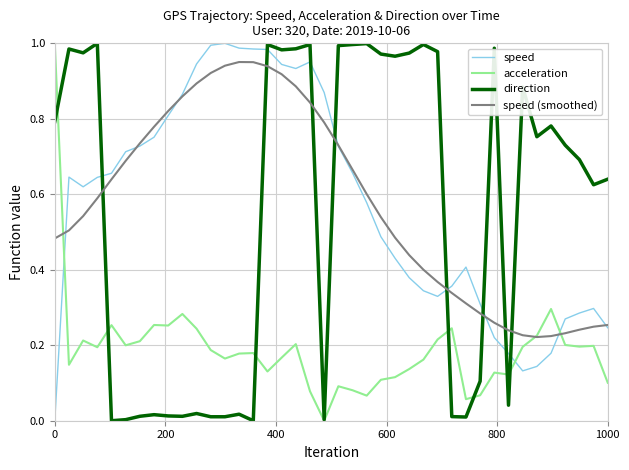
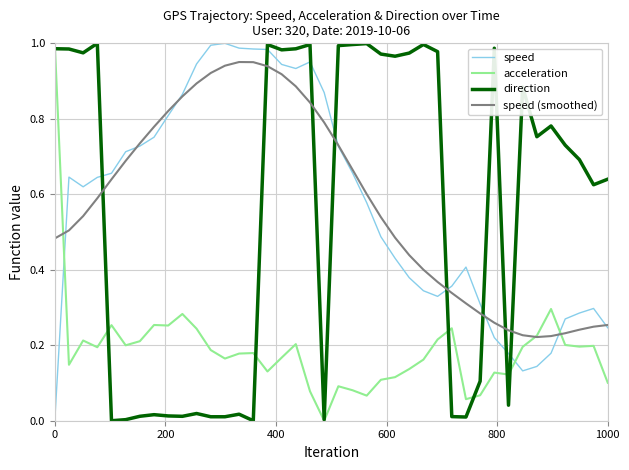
direction, 0: 0.79 -> 0.99
